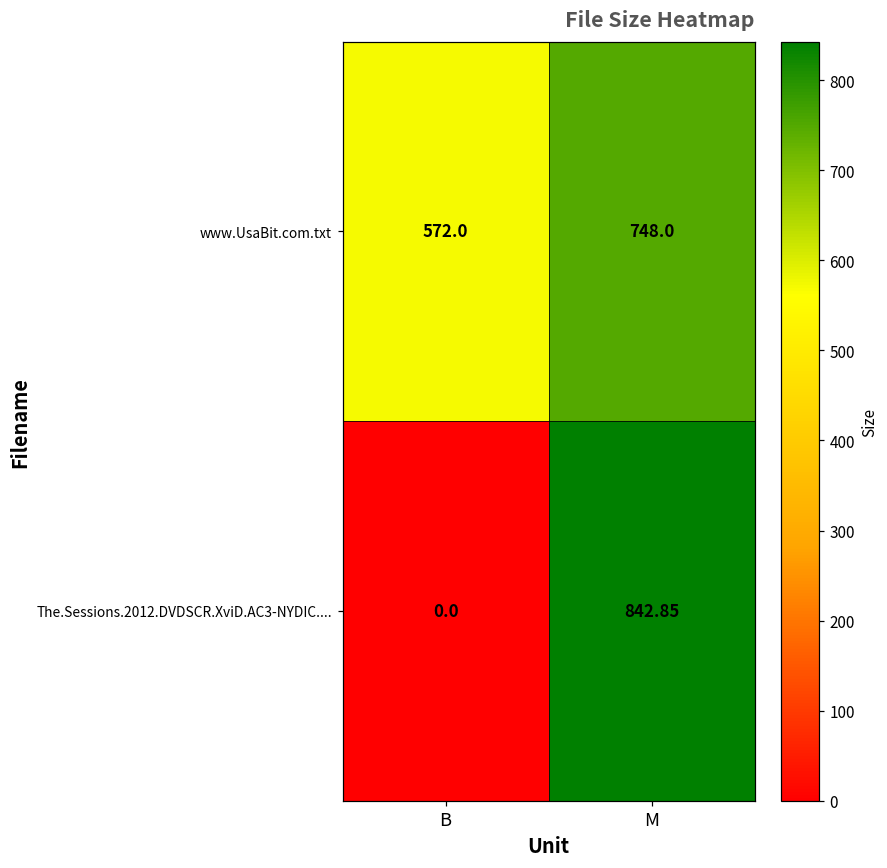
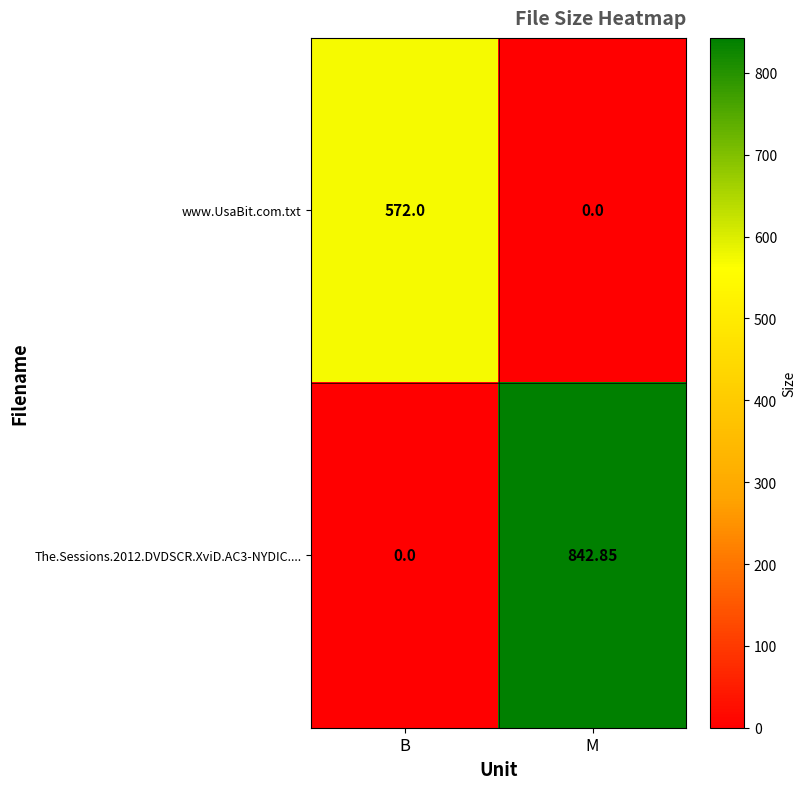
www.UsaBit.com.txt, M: 748.0 -> 0.0
